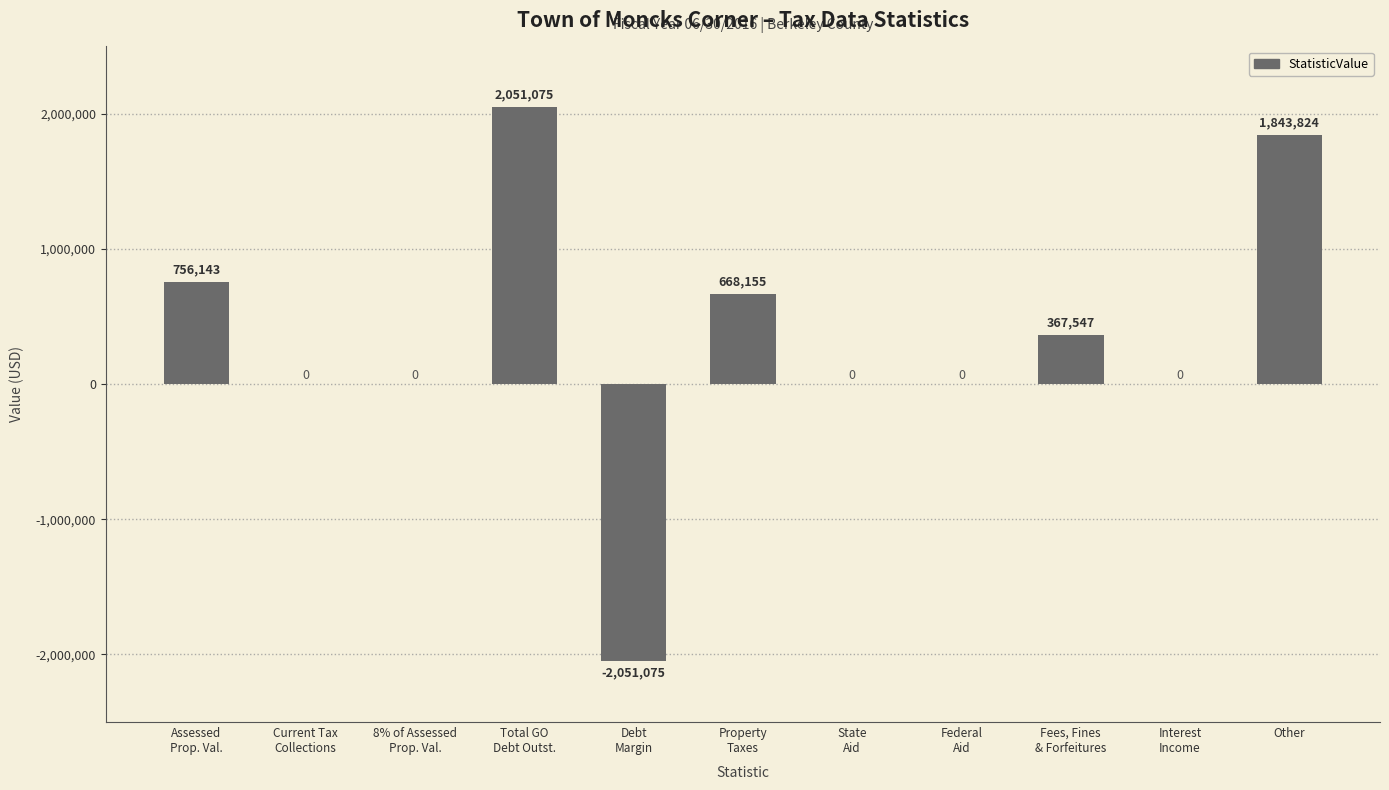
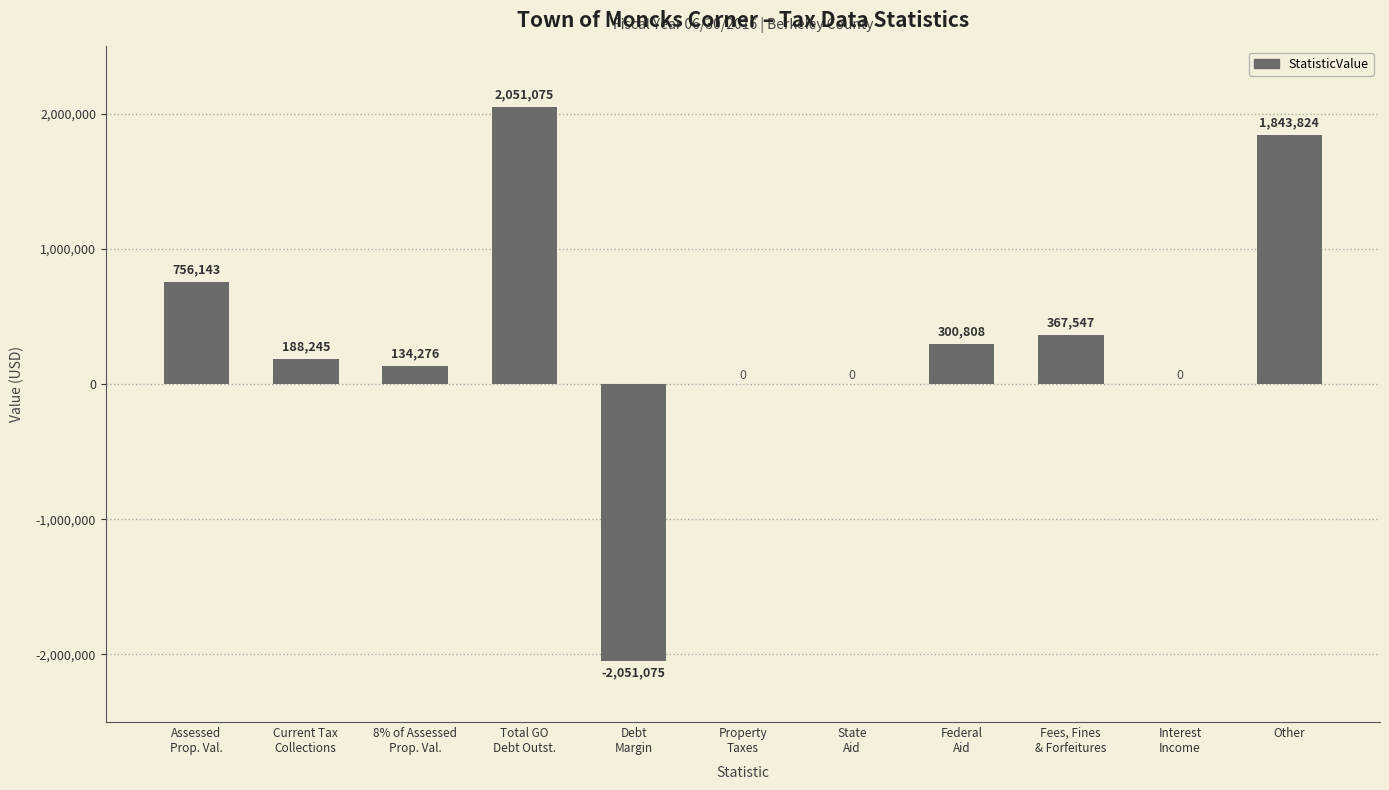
Current Tax Collections: 0 -> 188,245
8% of Assessed Prop. Val.: 0 -> 134,276
Property Taxes: 668,155 -> 0
Federal Aid: 0 -> 300,808
